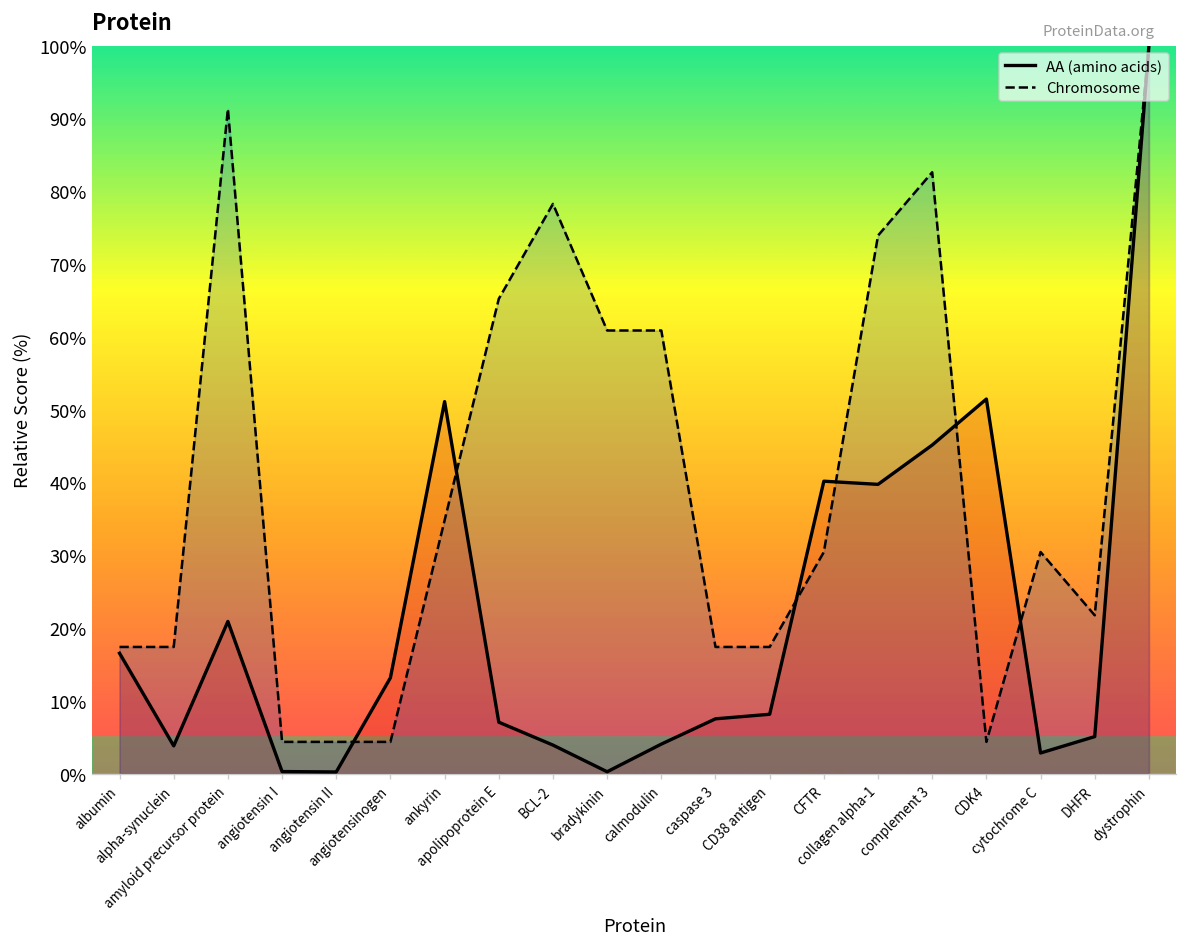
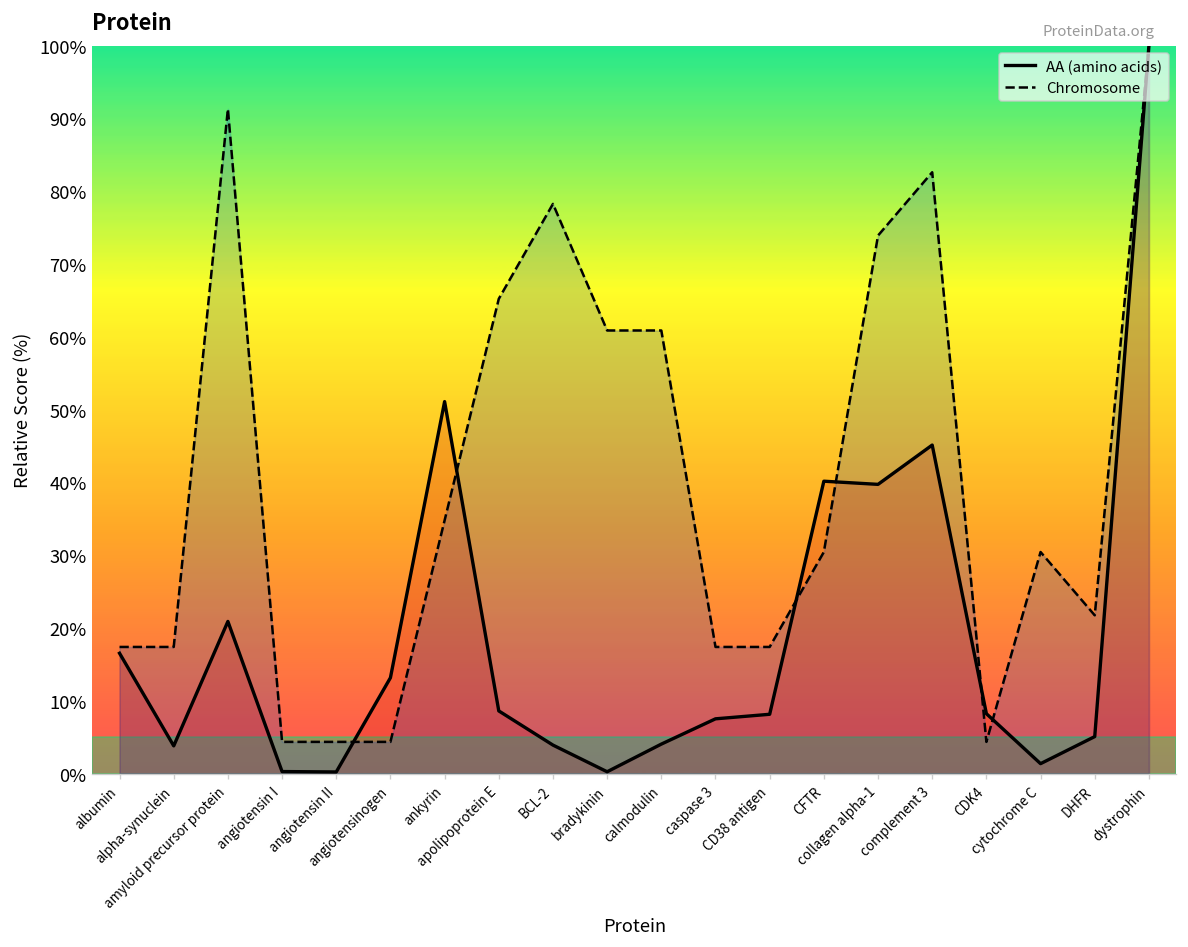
AA (amino acids), apolipoprotein E: 7% -> 9%
AA (amino acids), CDK4: 51% -> 8%
AA (amino acids), cytochrome C: 3% -> 1%
